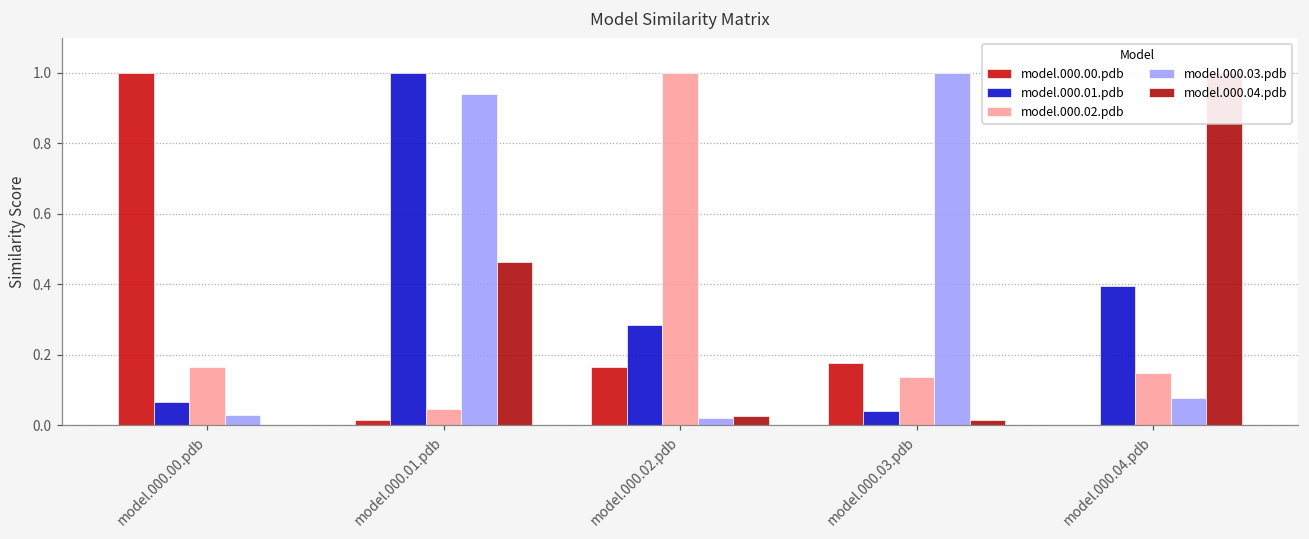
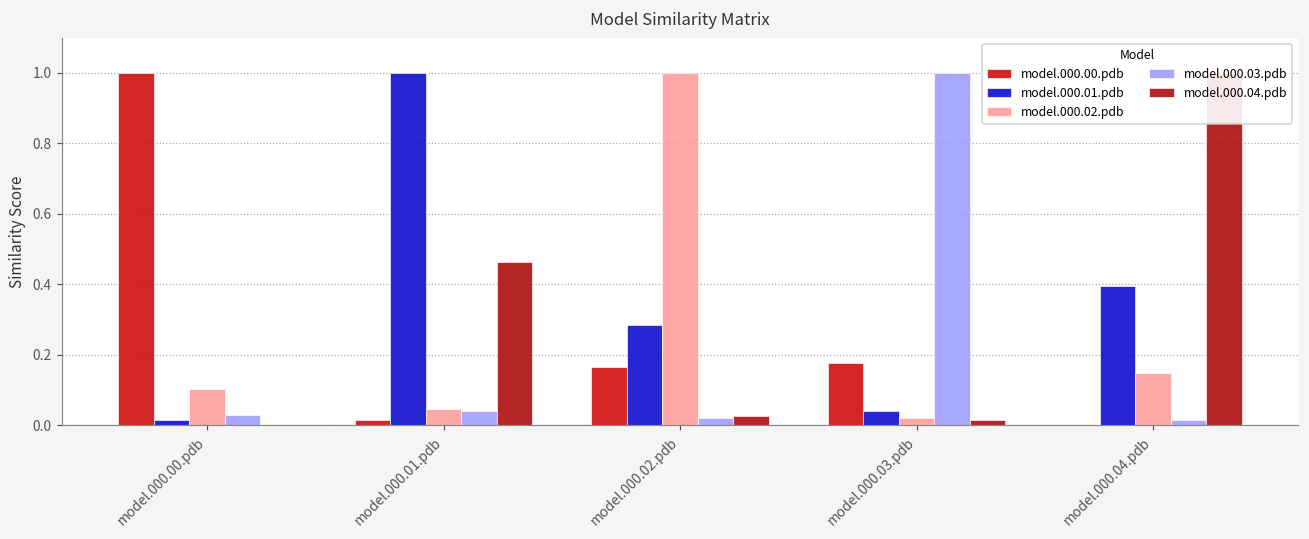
model.000.01.pdb, model.000.00.pdb: 0.07 -> 0.02
model.000.02.pdb, model.000.00.pdb: 0.16 -> 0.10
model.000.03.pdb, model.000.01.pdb: 0.94 -> 0.04
model.000.02.pdb, model.000.03.pdb: 0.14 -> 0.02
model.000.03.pdb, model.000.04.pdb: 0.08 -> 0.01
